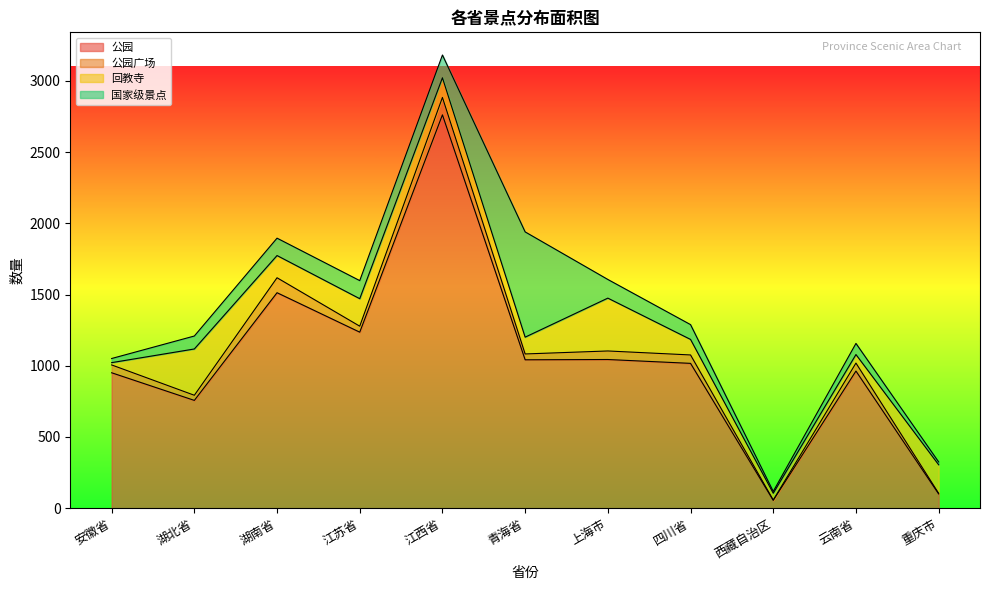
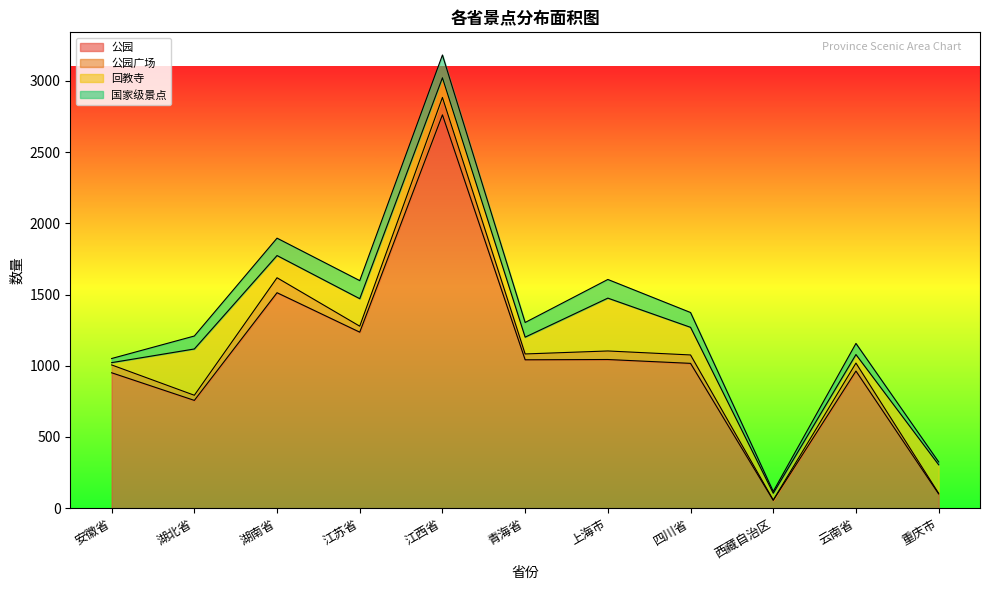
国家级景点, 青海省: 740 -> 100
回教寺, 四川省: 110 -> 190
